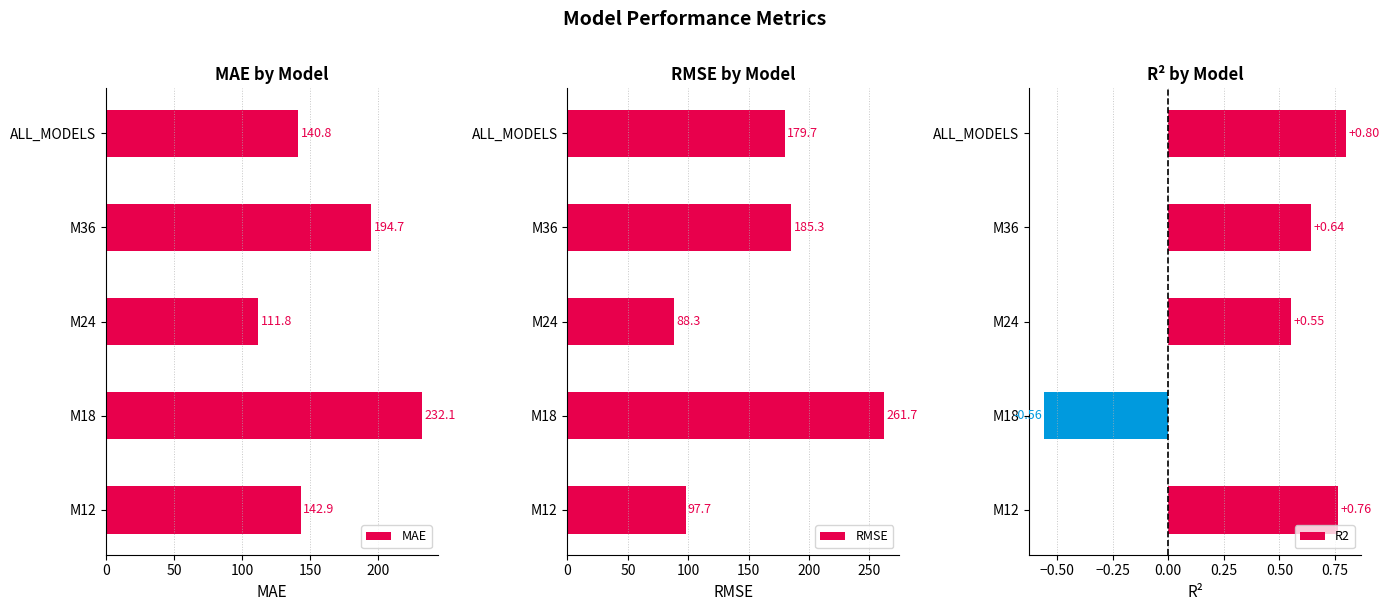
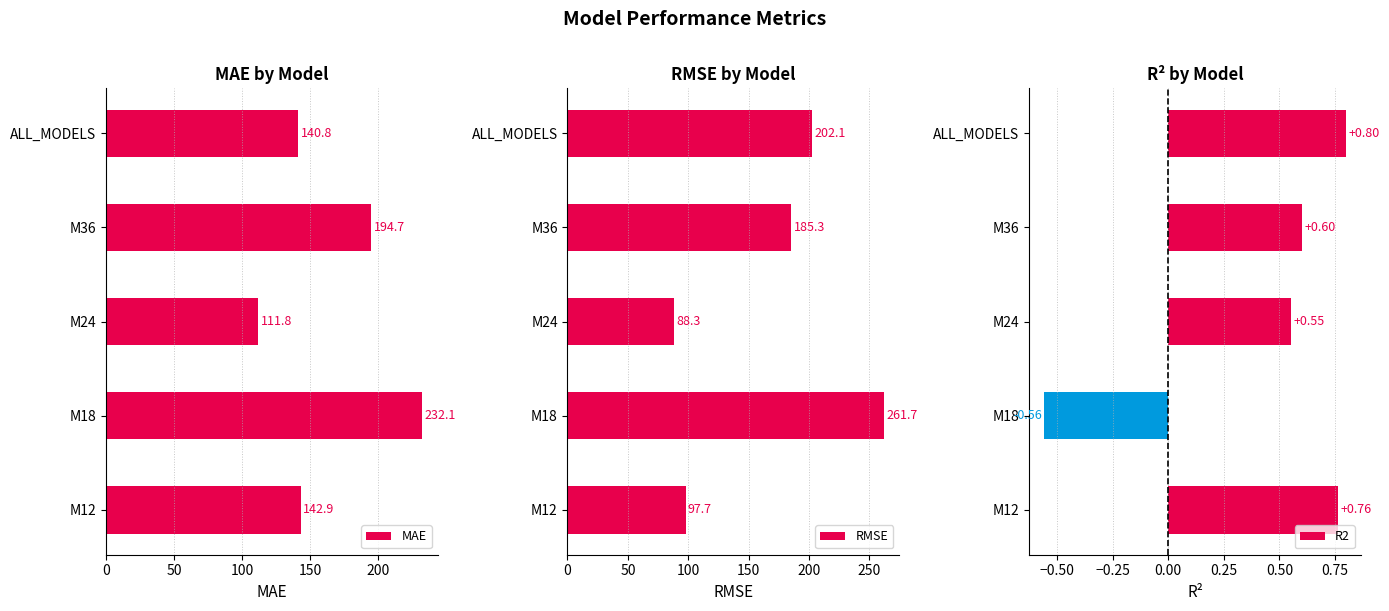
RMSE by Model, ALL_MODELS: 179.7 -> 202.1
R² by Model, M36: +0.64 -> +0.60
